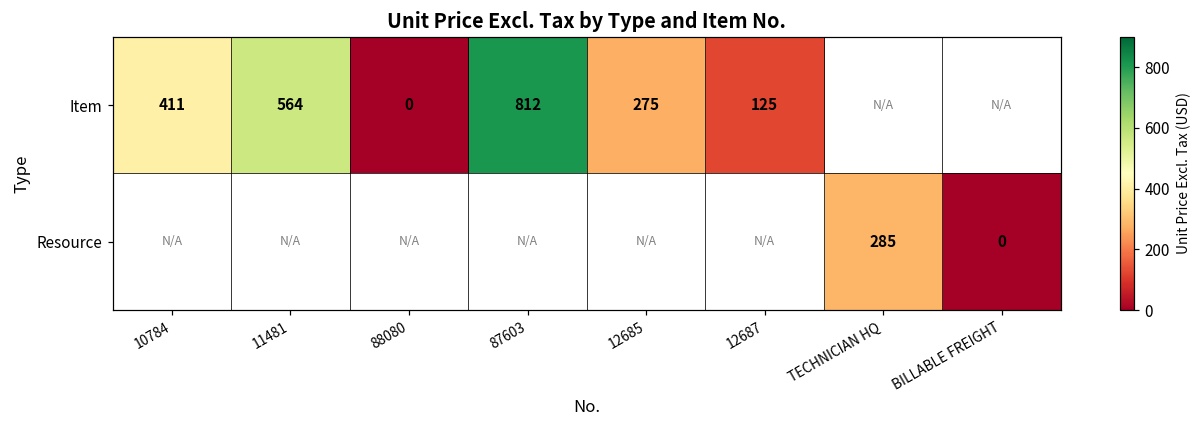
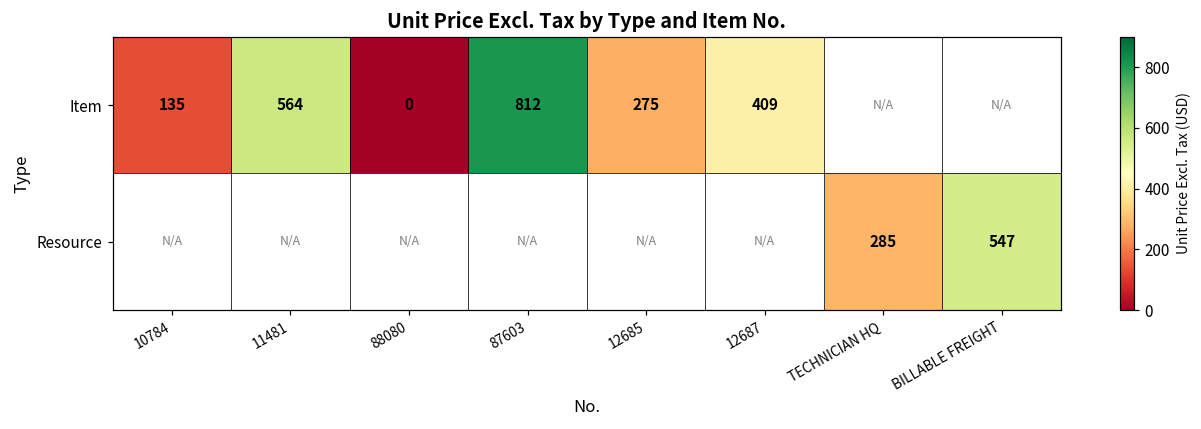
Item, 10784: 411 -> 135
Item, 12687: 125 -> 409
Resource, BILLABLE FREIGHT: 0 -> 547
